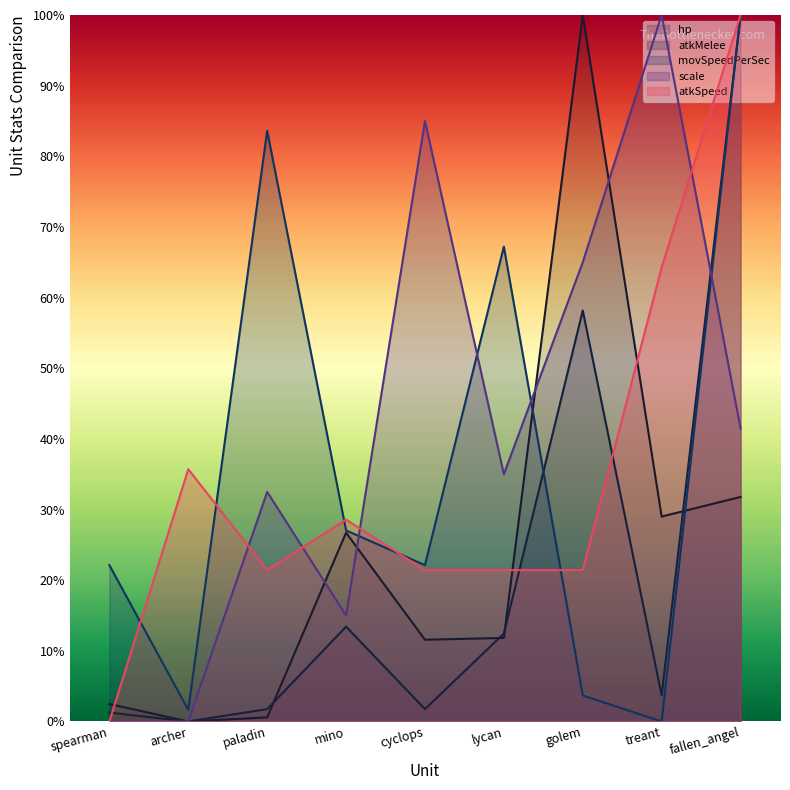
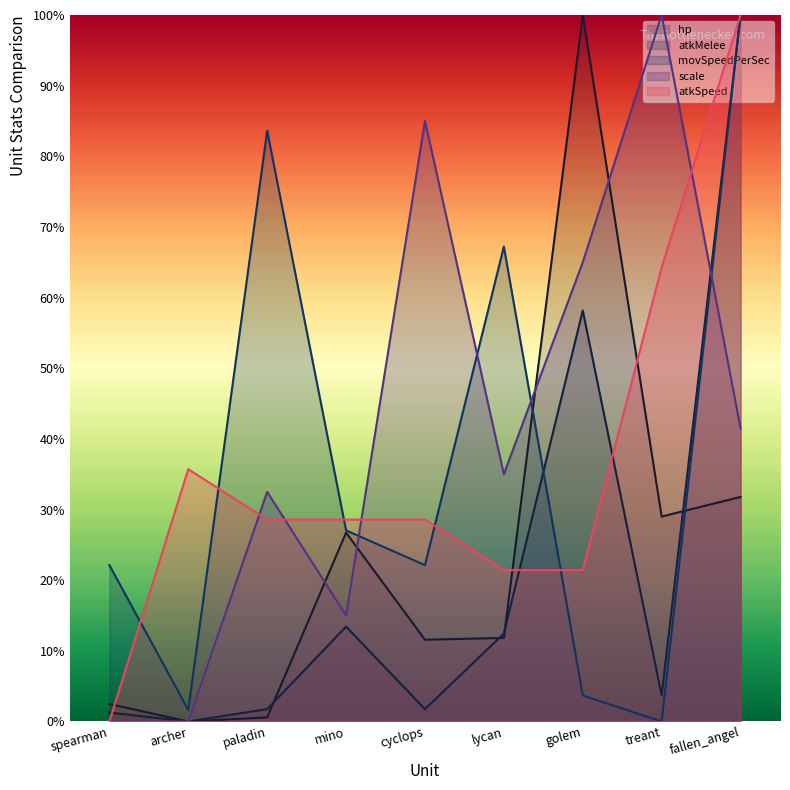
atkSpeed, paladin: 21% -> 29%
atkSpeed, cyclops: 21% -> 29%
